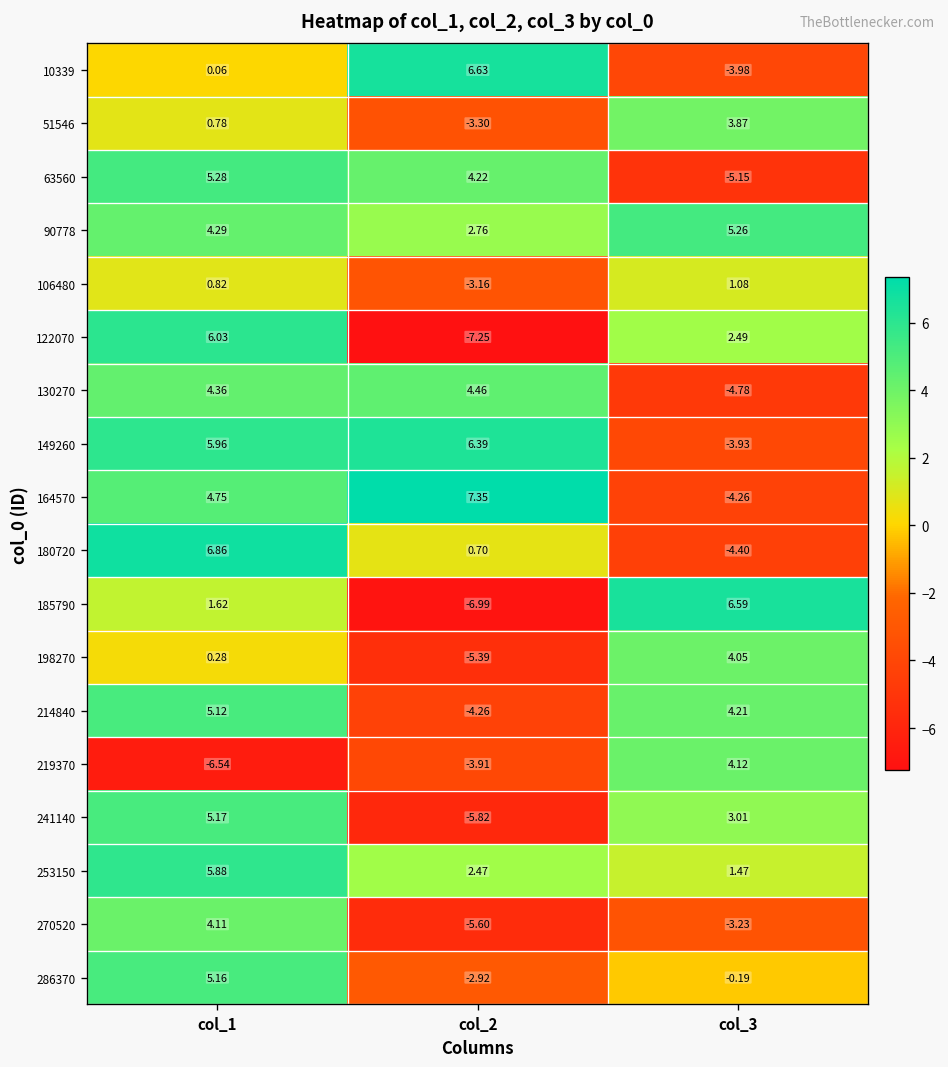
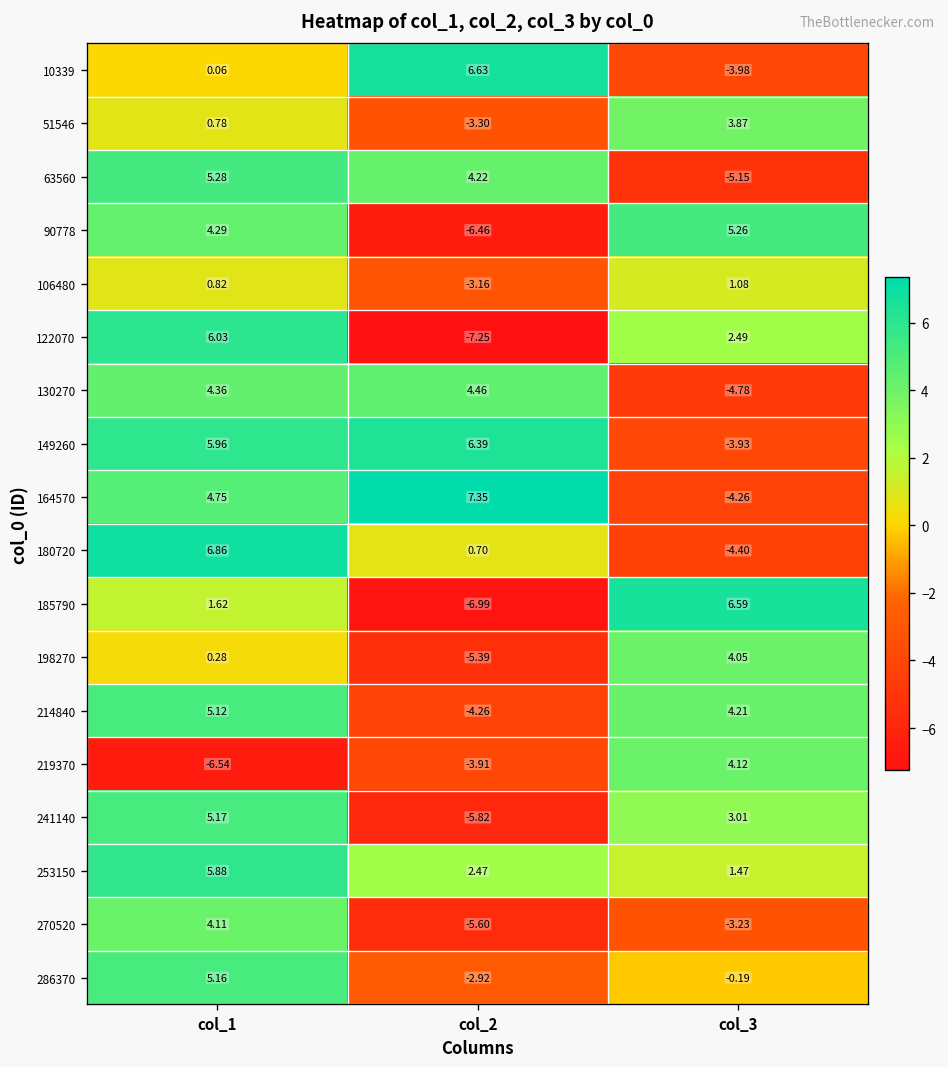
90778, col_2: 2.76 -> -6.46
